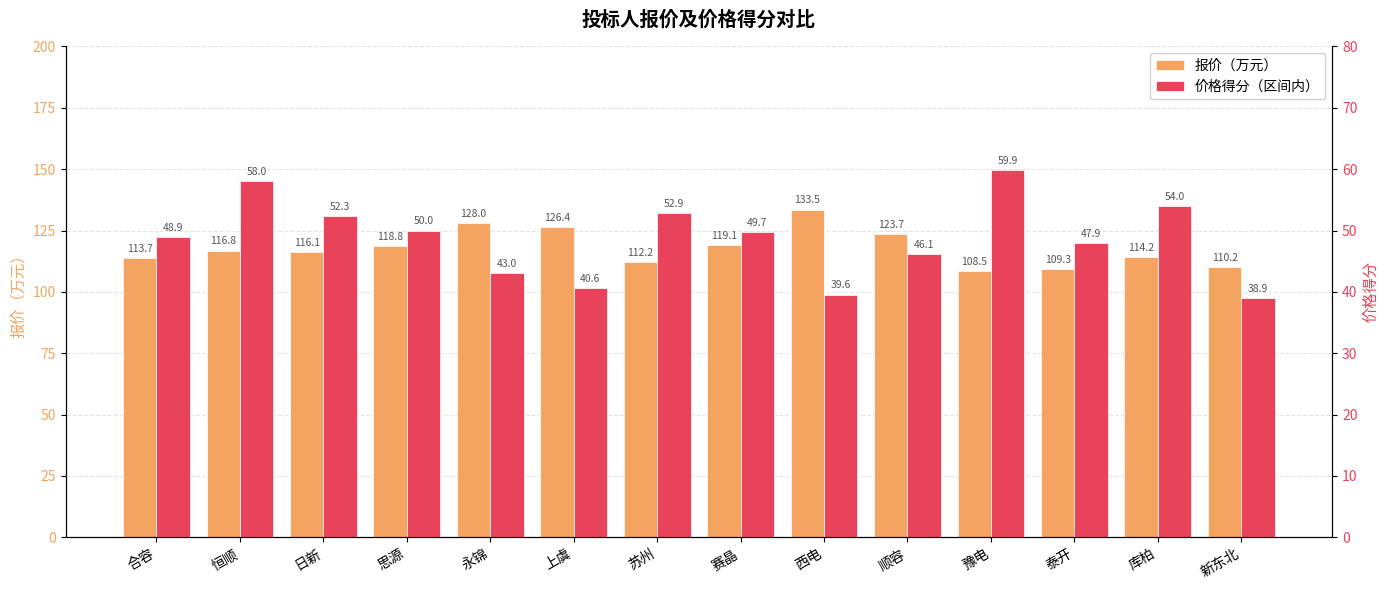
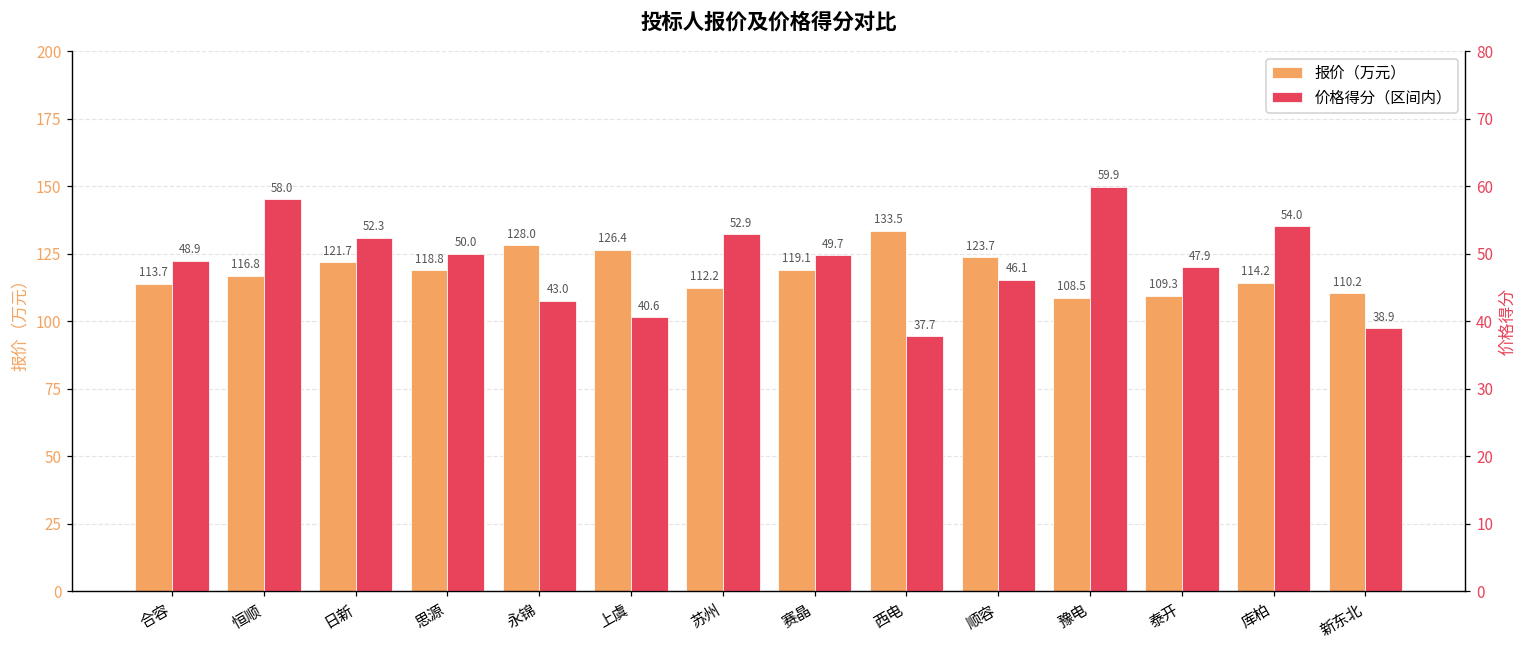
报价（万元）, 日新: 116.1 -> 121.7
价格得分（区间内）, 西电: 39.6 -> 37.7
